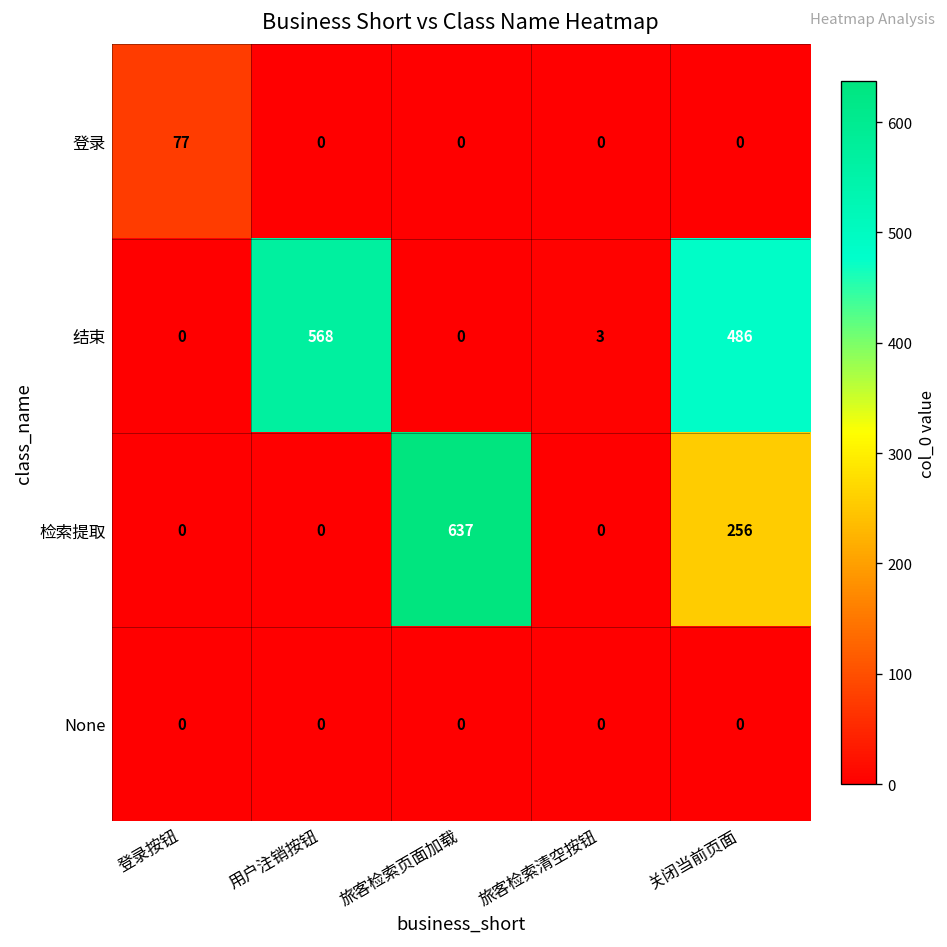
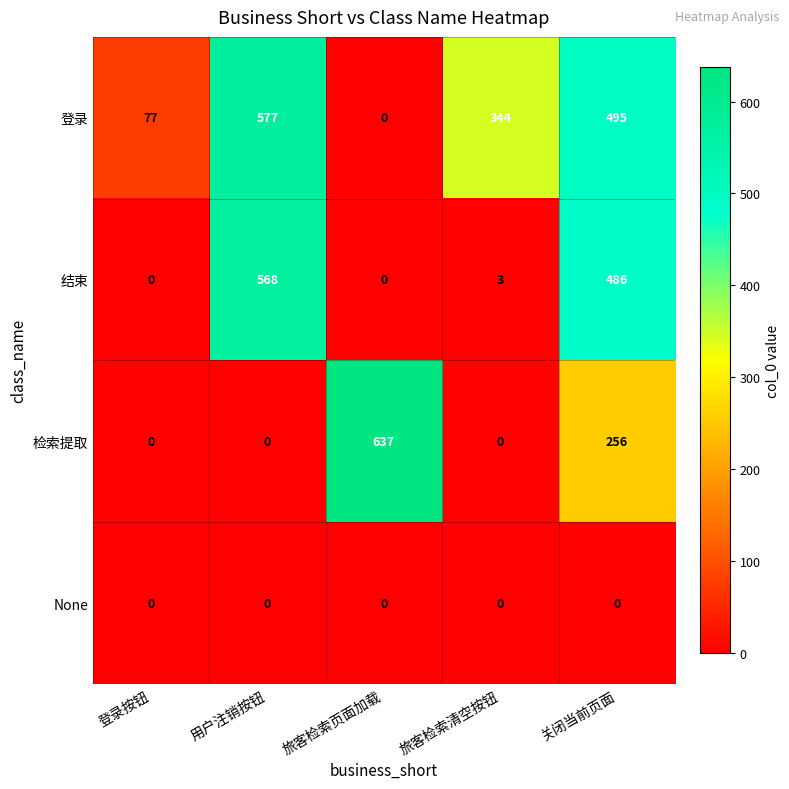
登录, 用户注销按钮: 0 -> 577
登录, 旅客检索清空按钮: 0 -> 344
登录, 关闭当前页面: 0 -> 495
